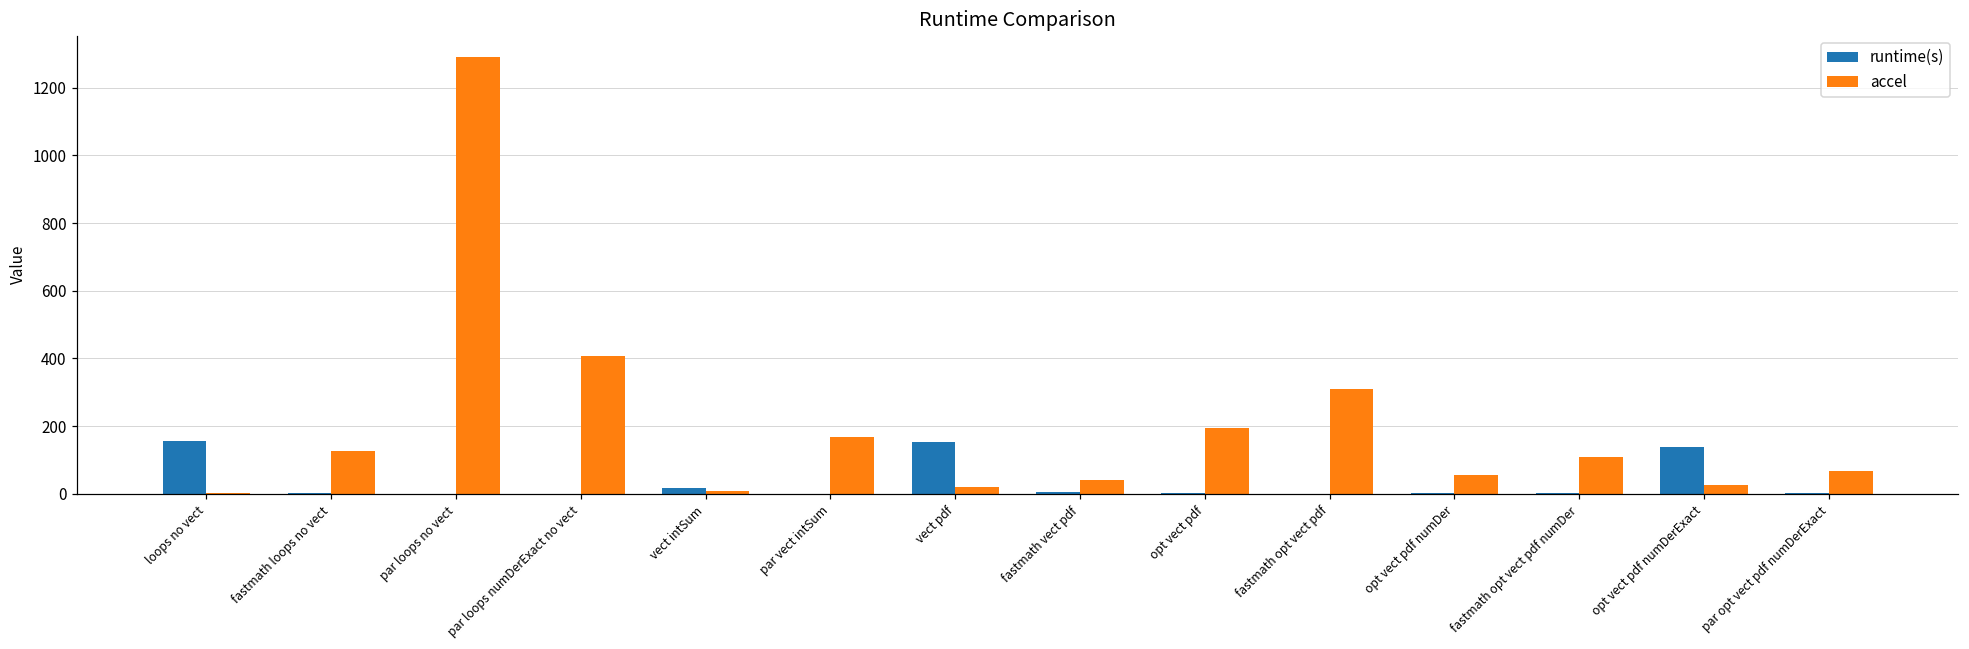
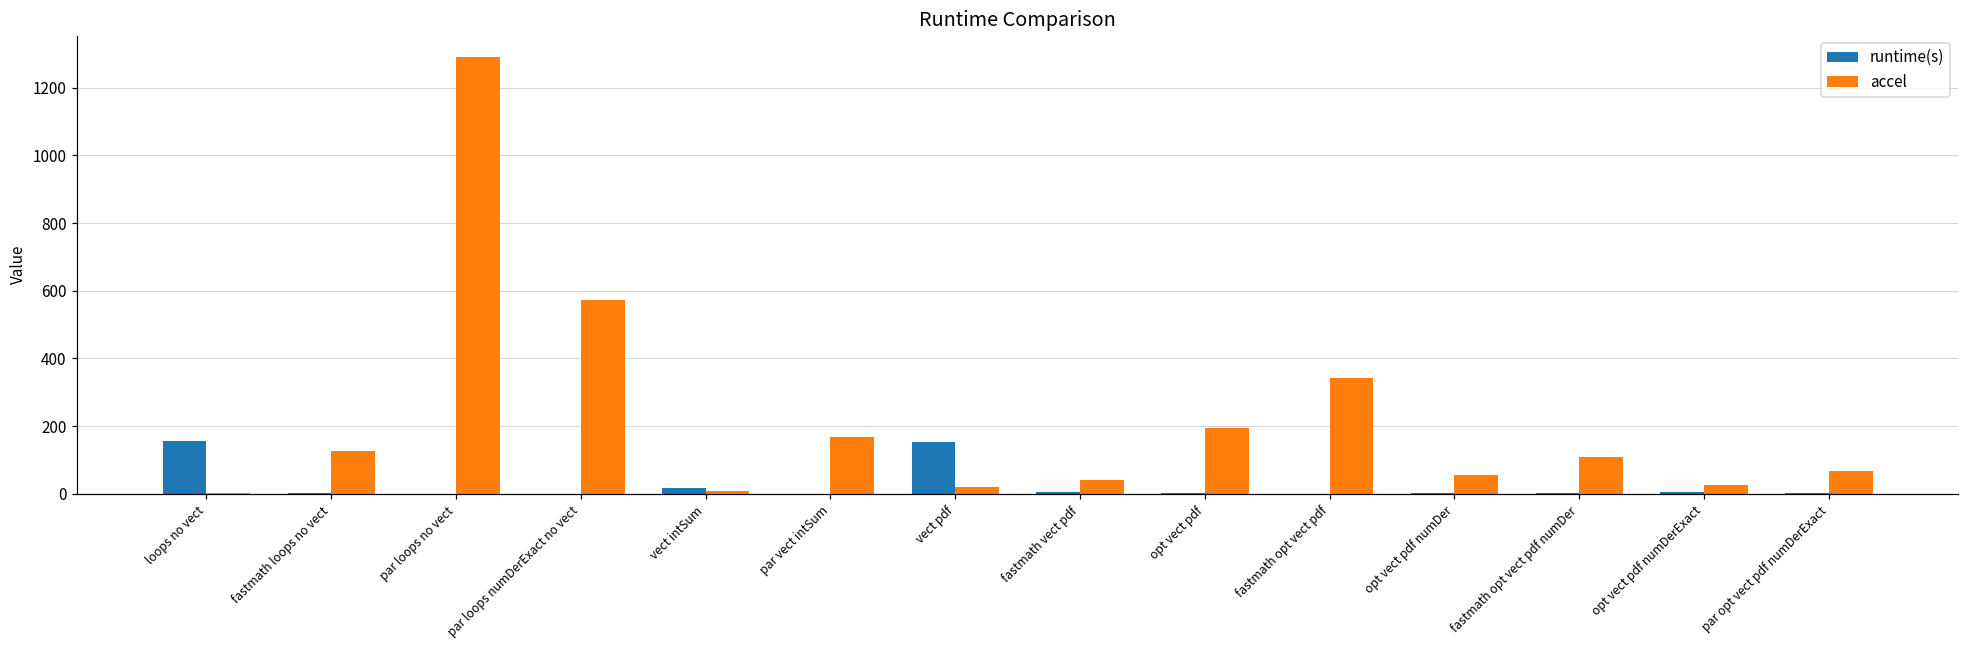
accel, par loops numDerExact no vect: 410 -> 570
accel, fastmath opt vect pdf: 310 -> 340
runtime(s), opt vect pdf numDerExact: 140 -> 10
